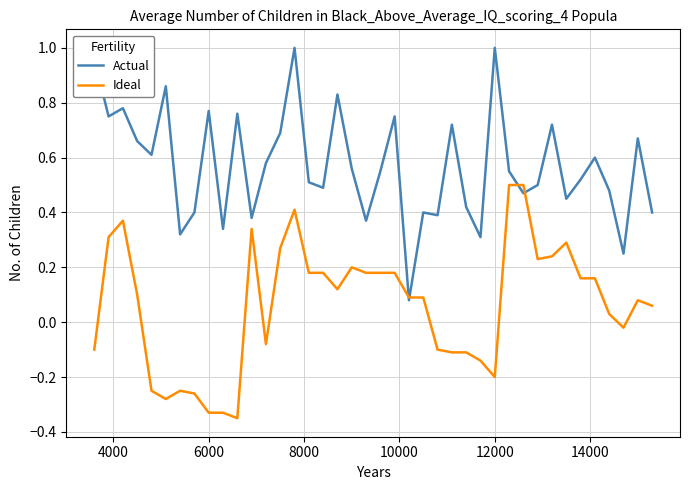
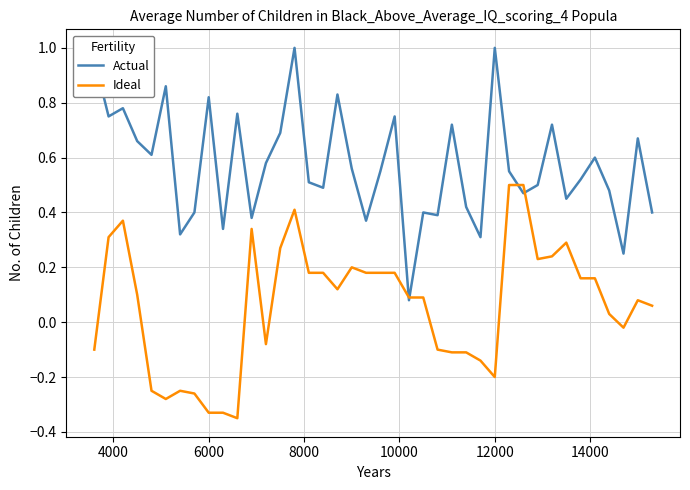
Actual, 6000: 0.77 -> 0.82
